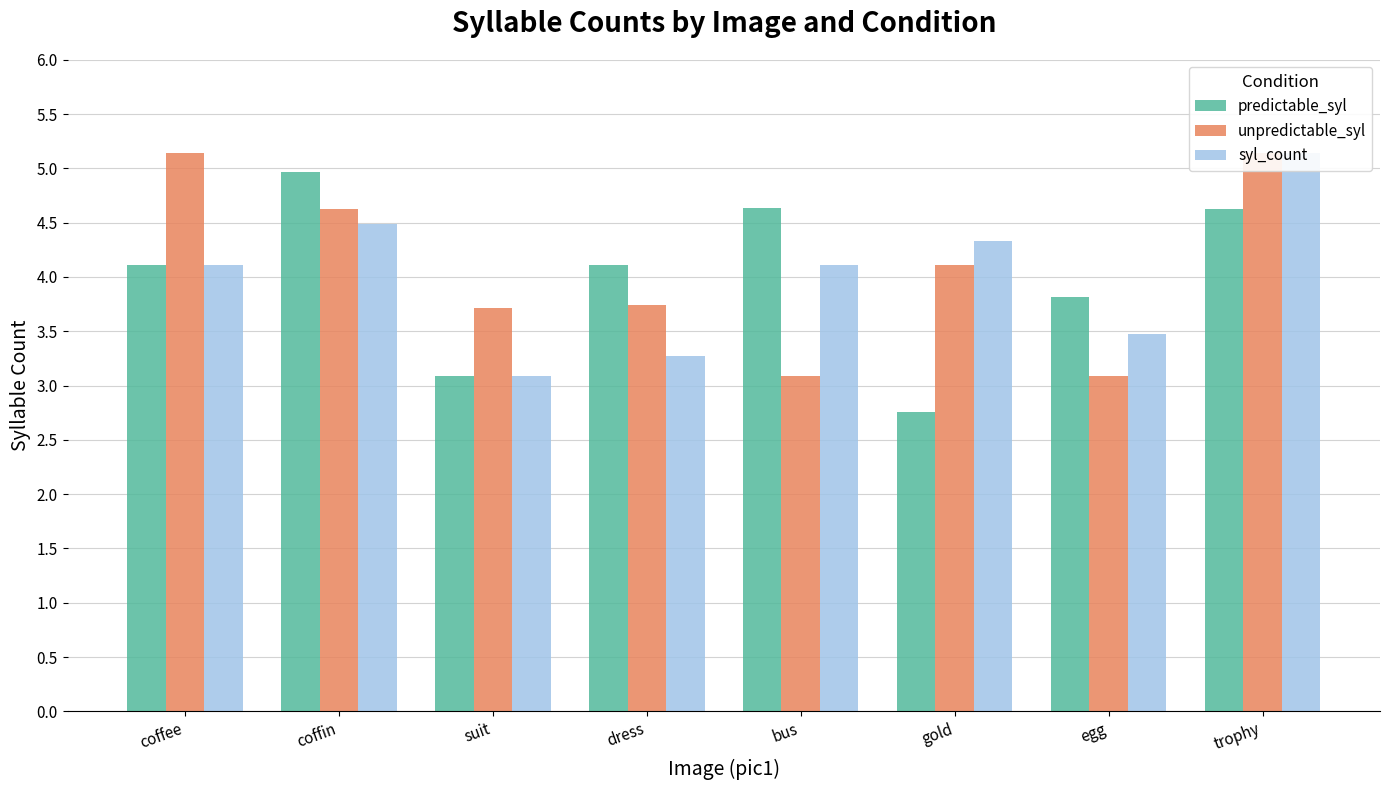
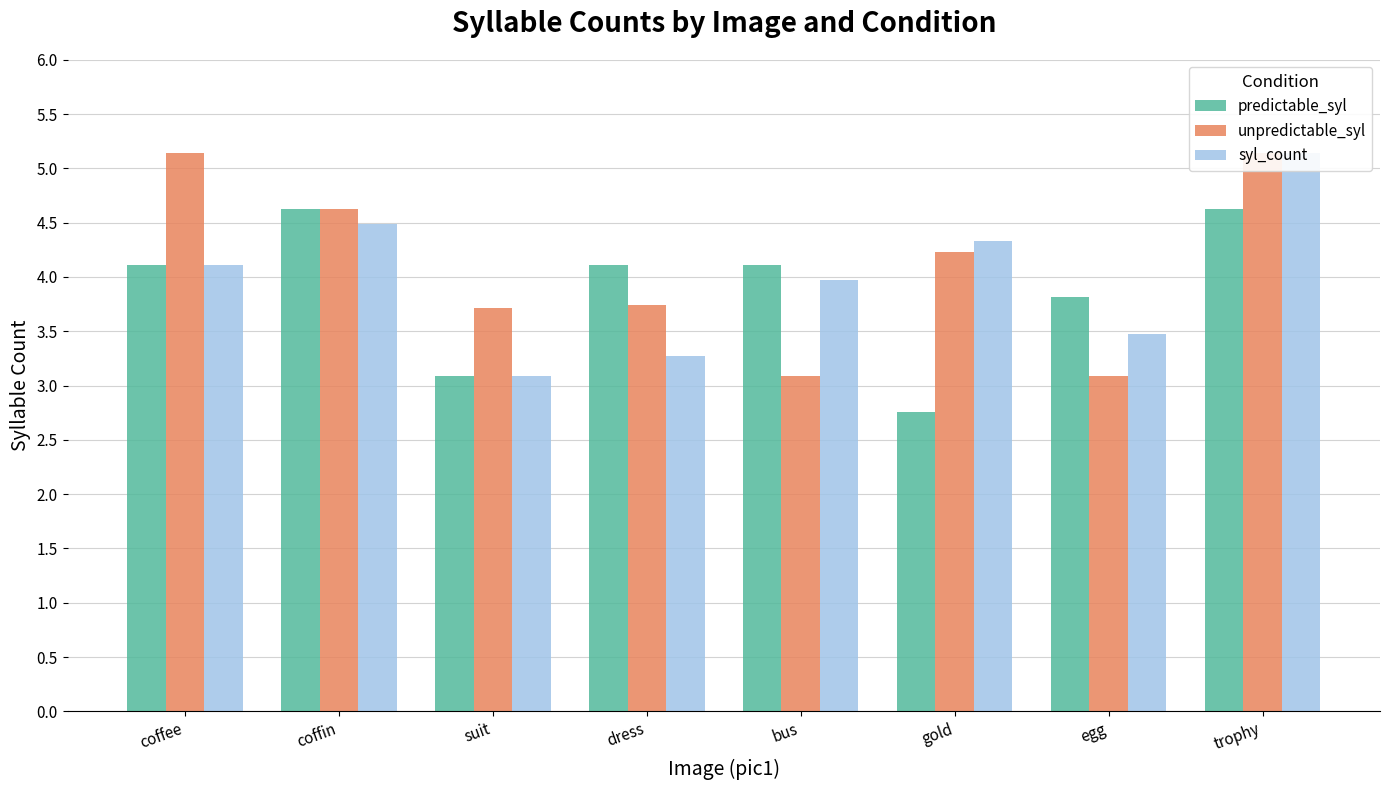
predictable_syl, coffin: 4.97 -> 4.63
predictable_syl, bus: 4.64 -> 4.11
syl_count, bus: 4.11 -> 3.97
unpredictable_syl, gold: 4.11 -> 4.23
